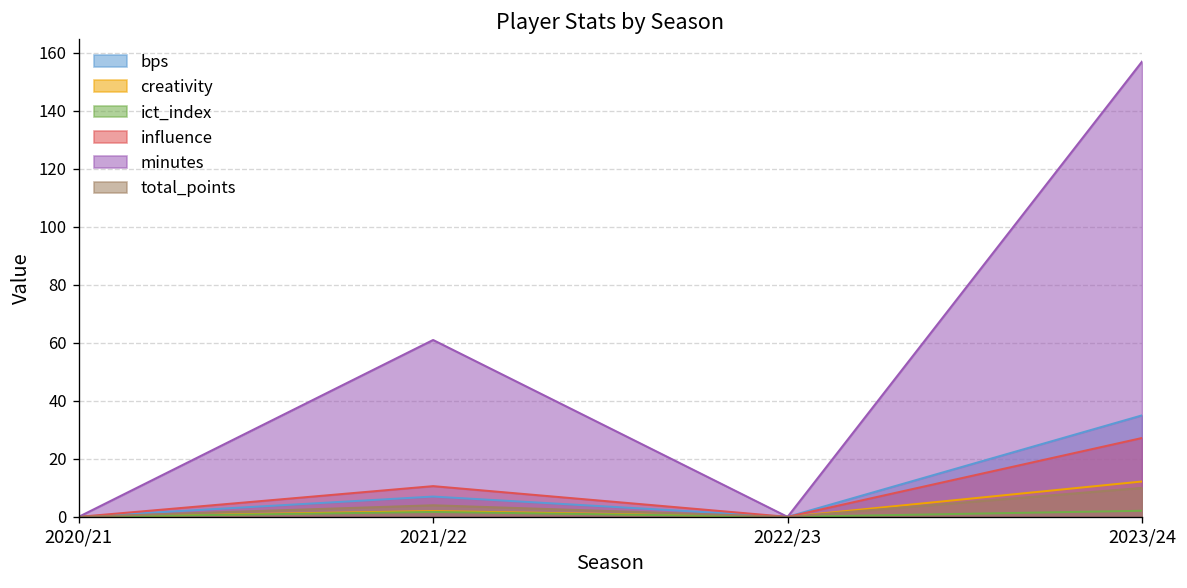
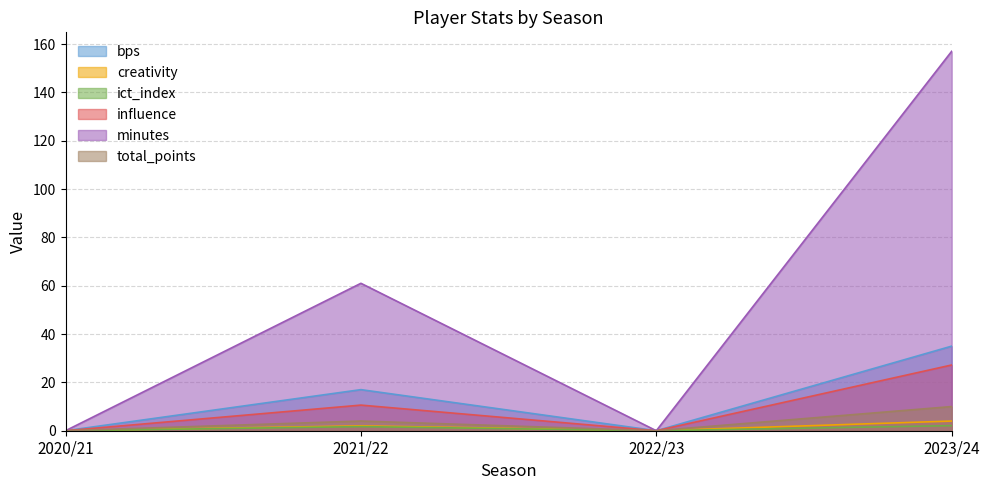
bps, 2021/22: 7 -> 17
creativity, 2023/24: 12 -> 4
